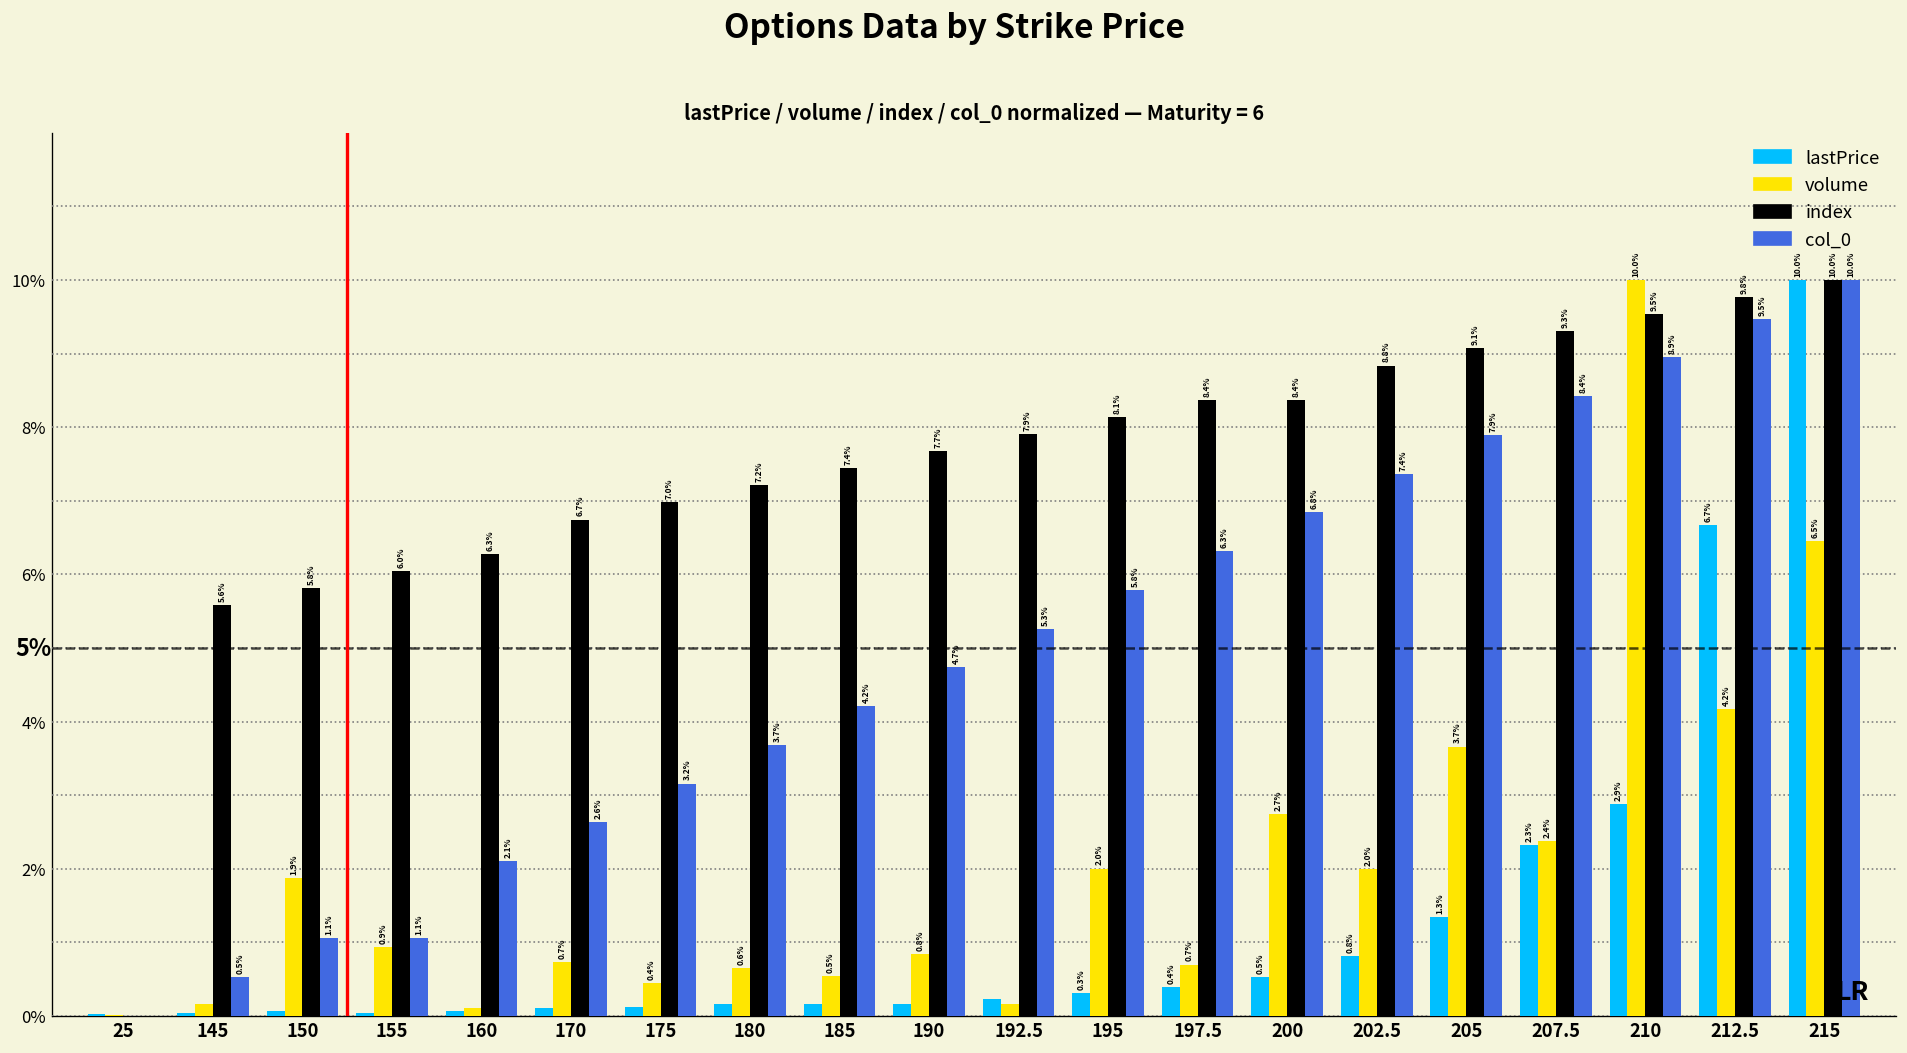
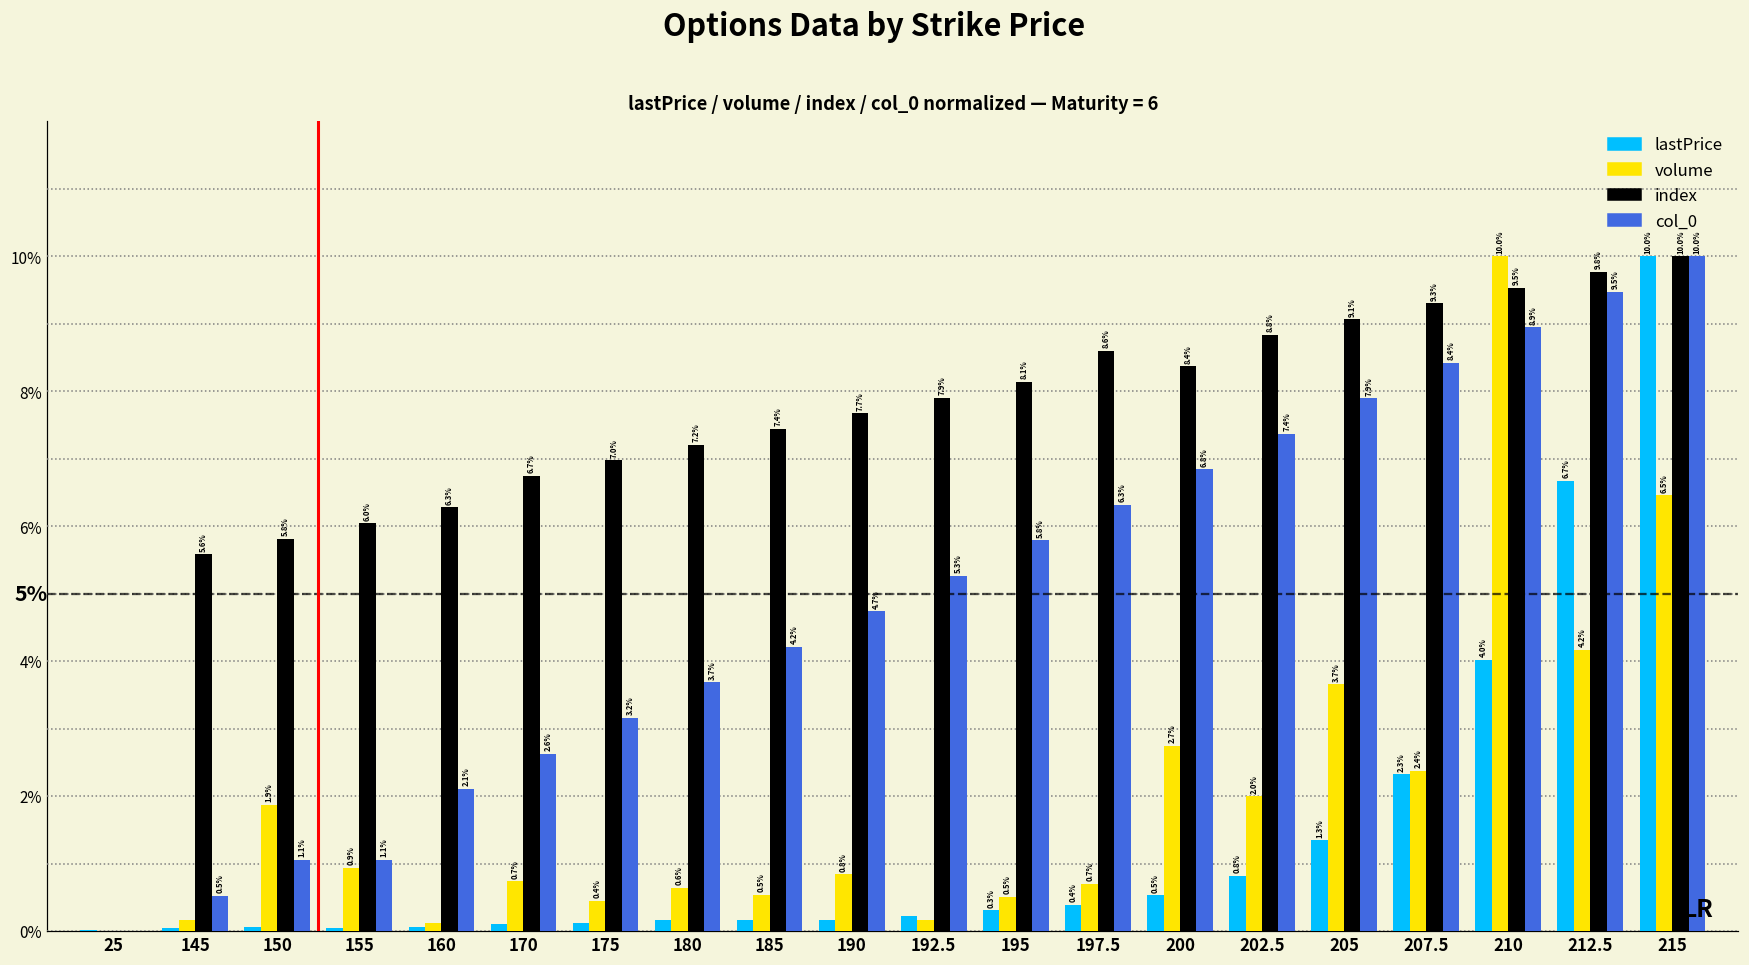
volume, 195: 2.0% -> 0.5%
index, 197.5: 8.4% -> 8.6%
lastPrice, 210: 2.9% -> 4.0%
